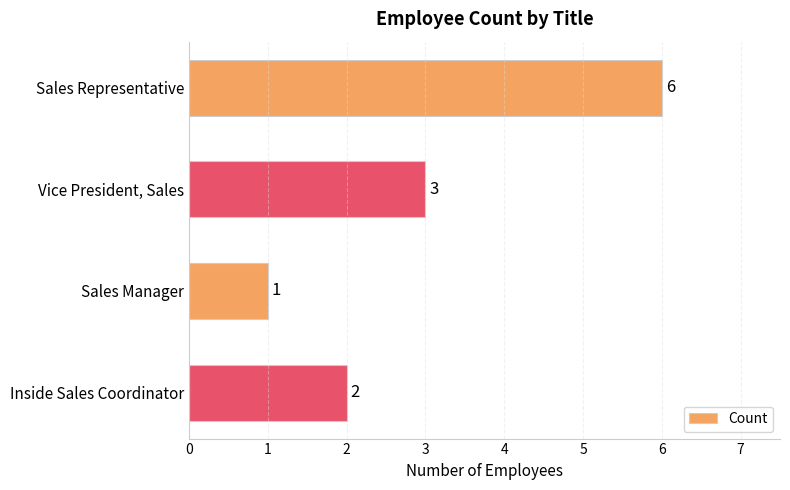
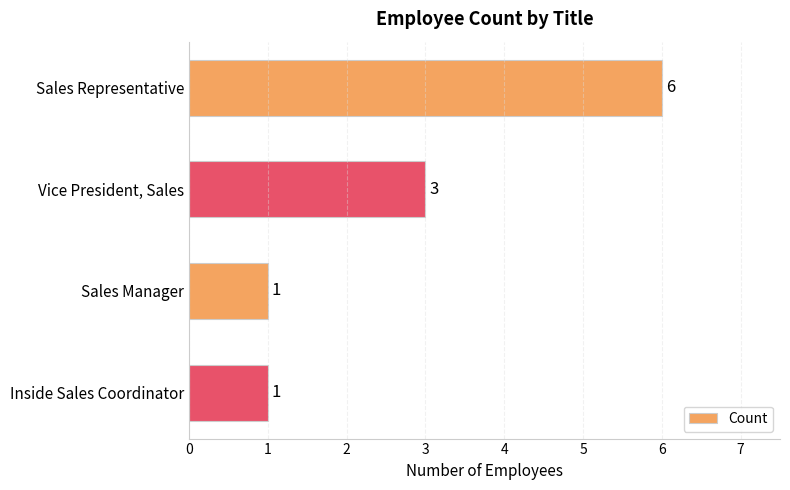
Inside Sales Coordinator: 2 -> 1
